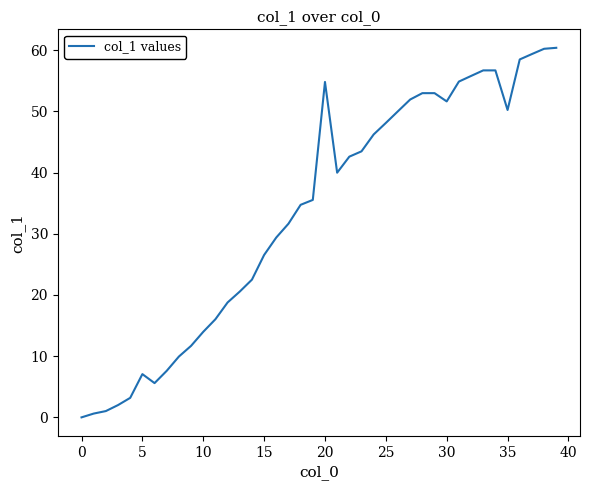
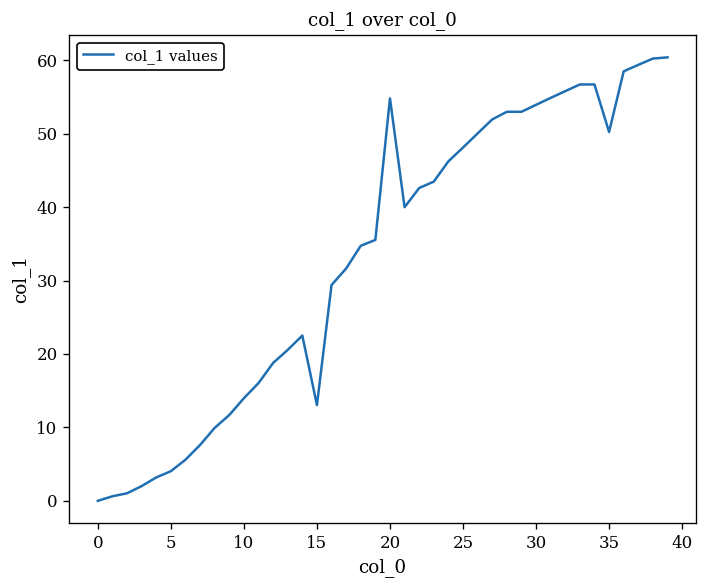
5: 7 -> 4
15: 27 -> 13
30: 52 -> 54
